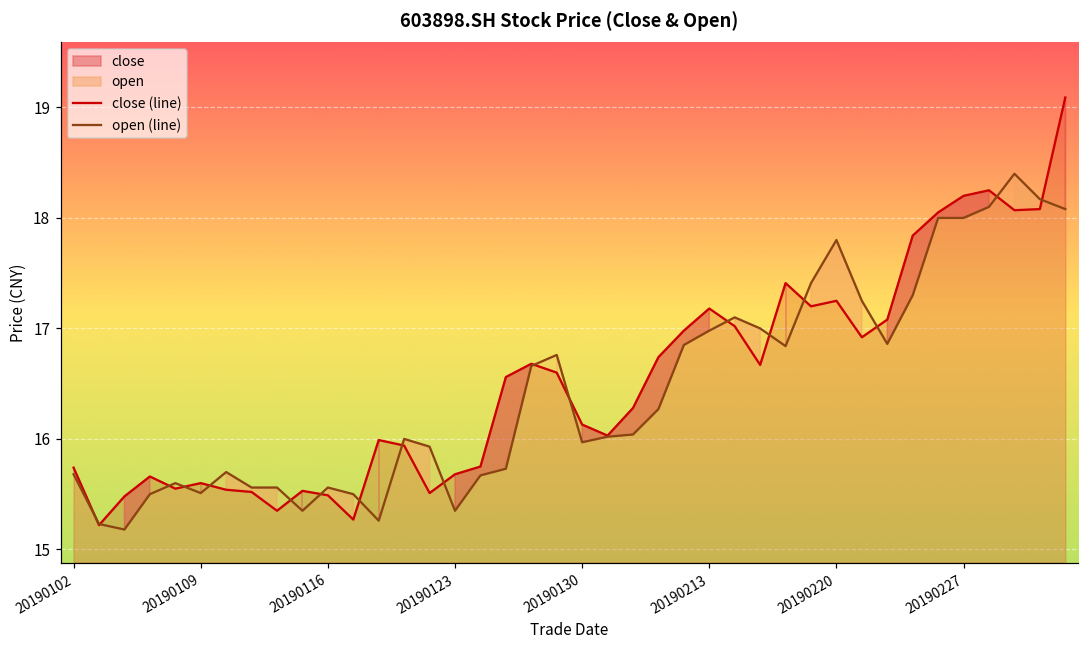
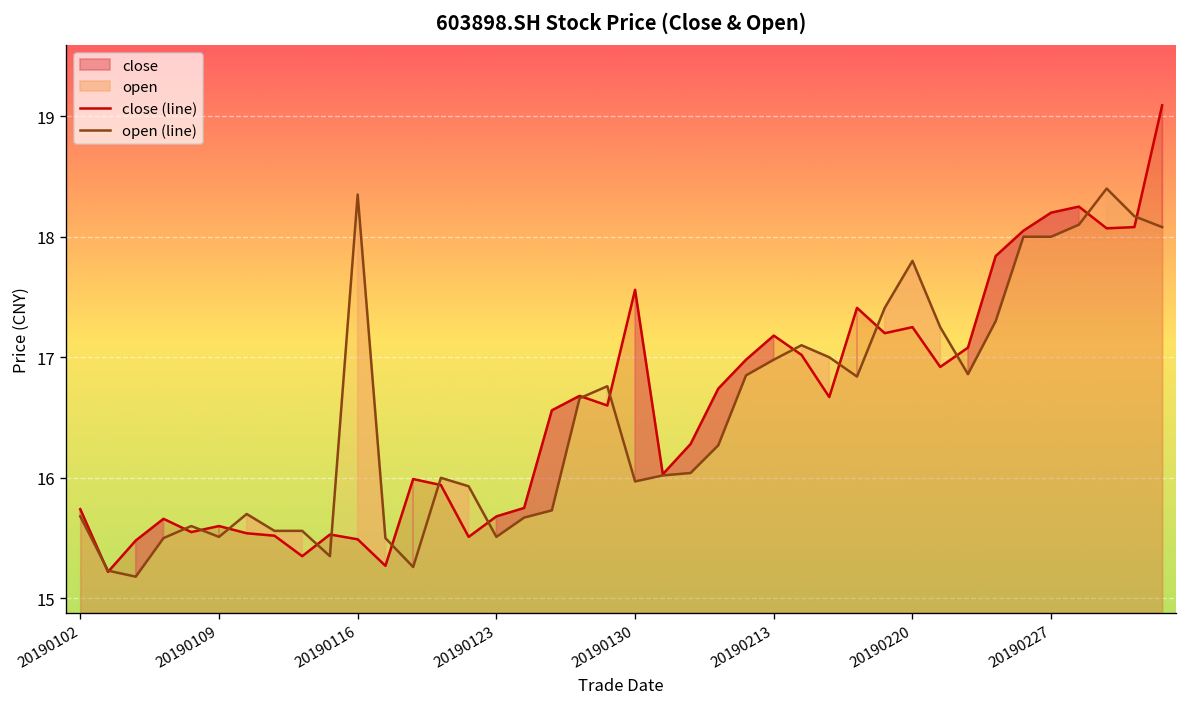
open (line), 20190116: 15.56 -> 18.35
open (line), 20190123: 15.35 -> 15.51
close (line), 20190130: 16.13 -> 17.56
